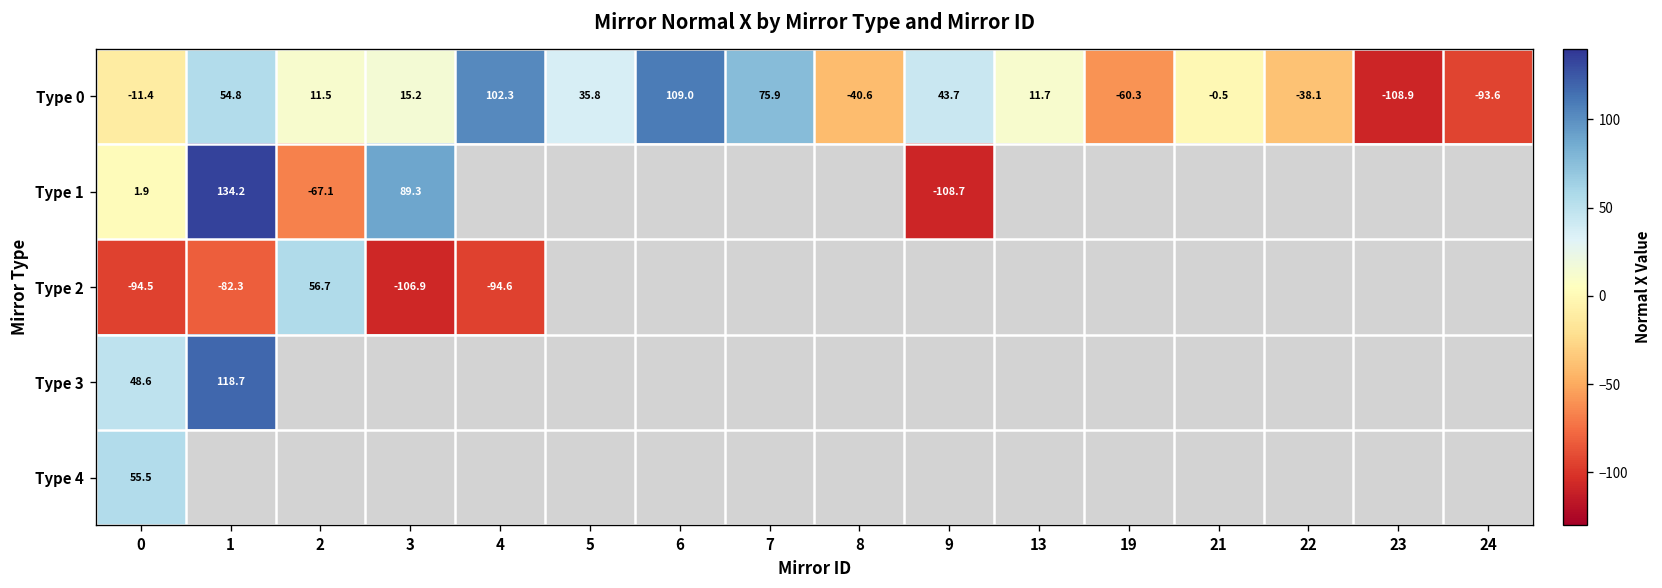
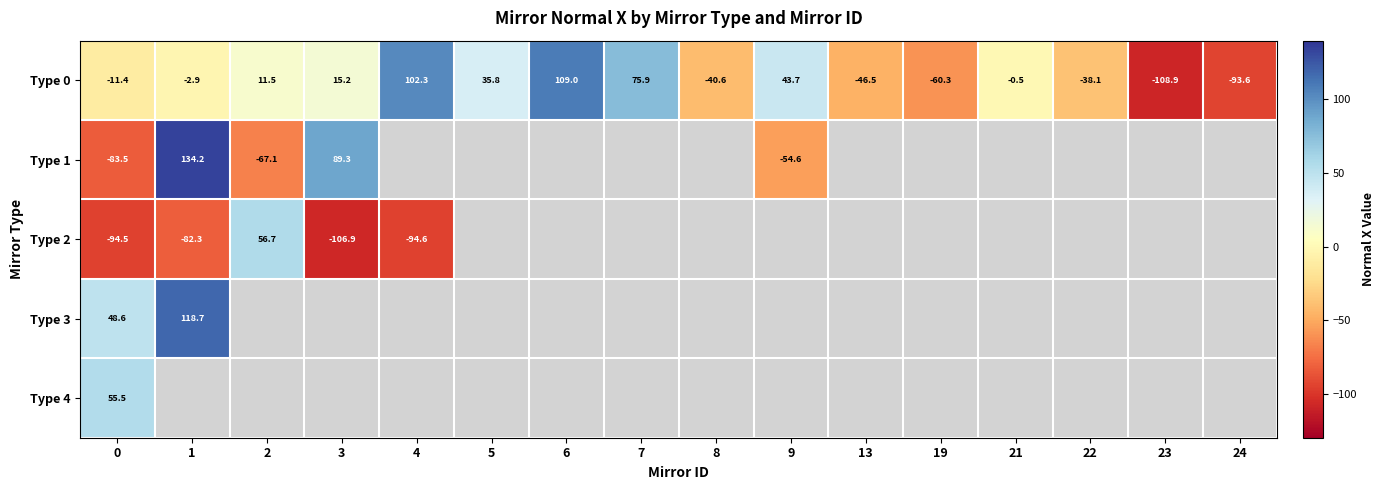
Type 0, 1: 54.8 -> -2.9
Type 0, 13: 11.7 -> -46.5
Type 1, 0: 1.9 -> -83.5
Type 1, 9: -108.7 -> -54.6
